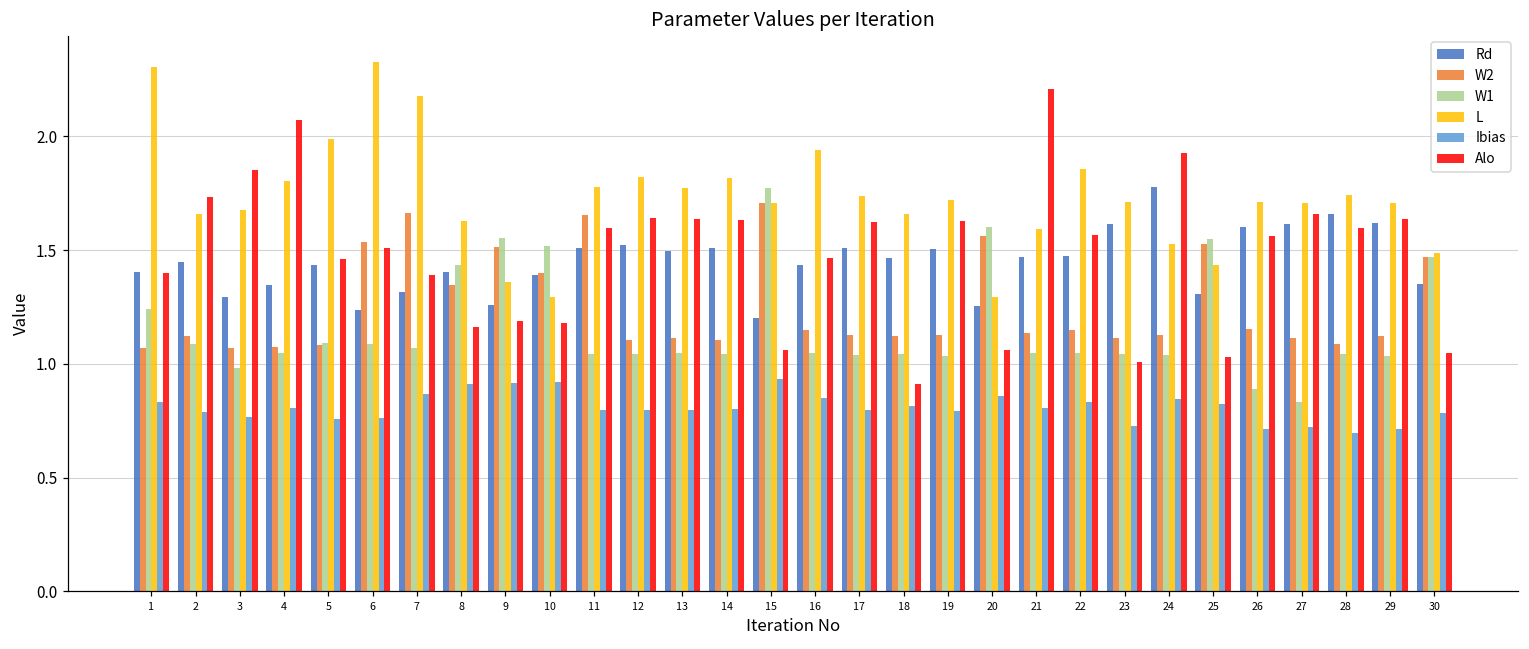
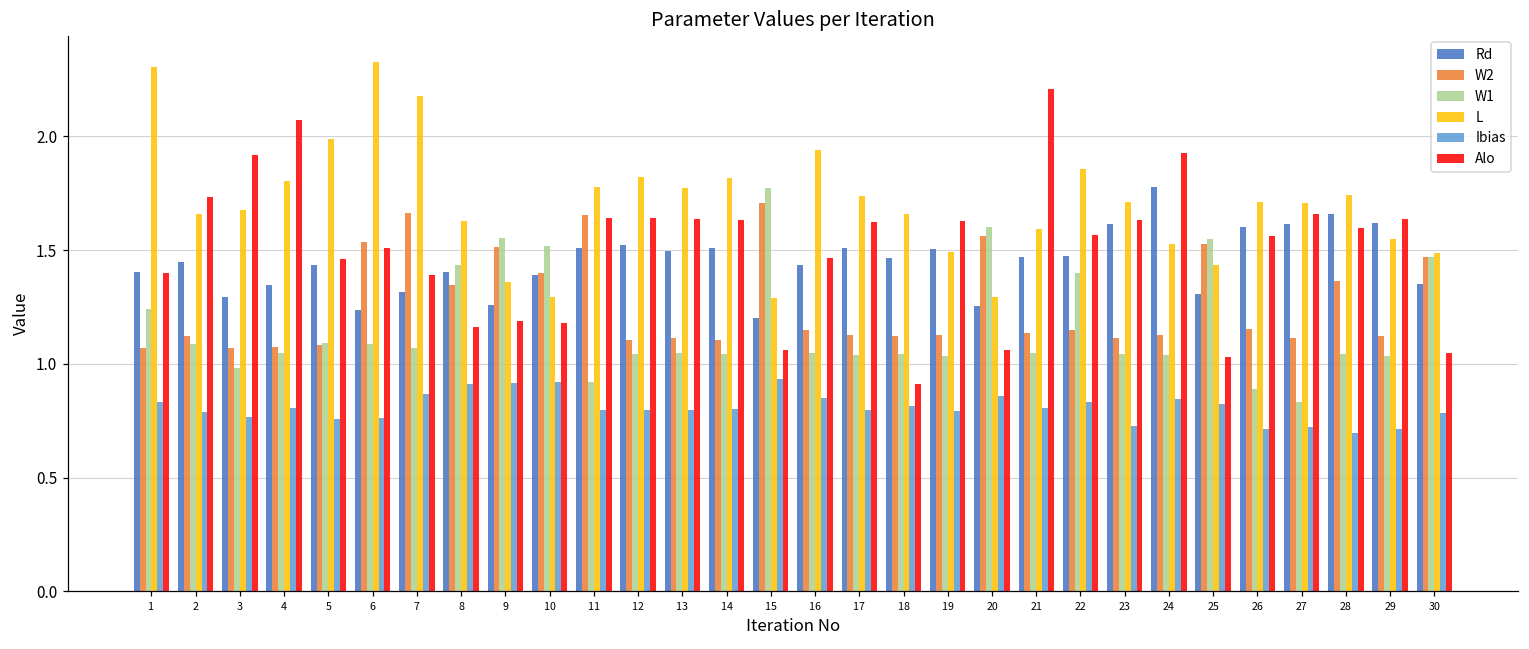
Alo, 3: 1.85 -> 1.92
W1, 11: 1.04 -> 0.92
Alo, 11: 1.60 -> 1.64
L, 15: 1.71 -> 1.29
L, 19: 1.72 -> 1.49
W1, 22: 1.05 -> 1.40
Alo, 23: 1.01 -> 1.63
W2, 28: 1.09 -> 1.36
L, 29: 1.71 -> 1.55
